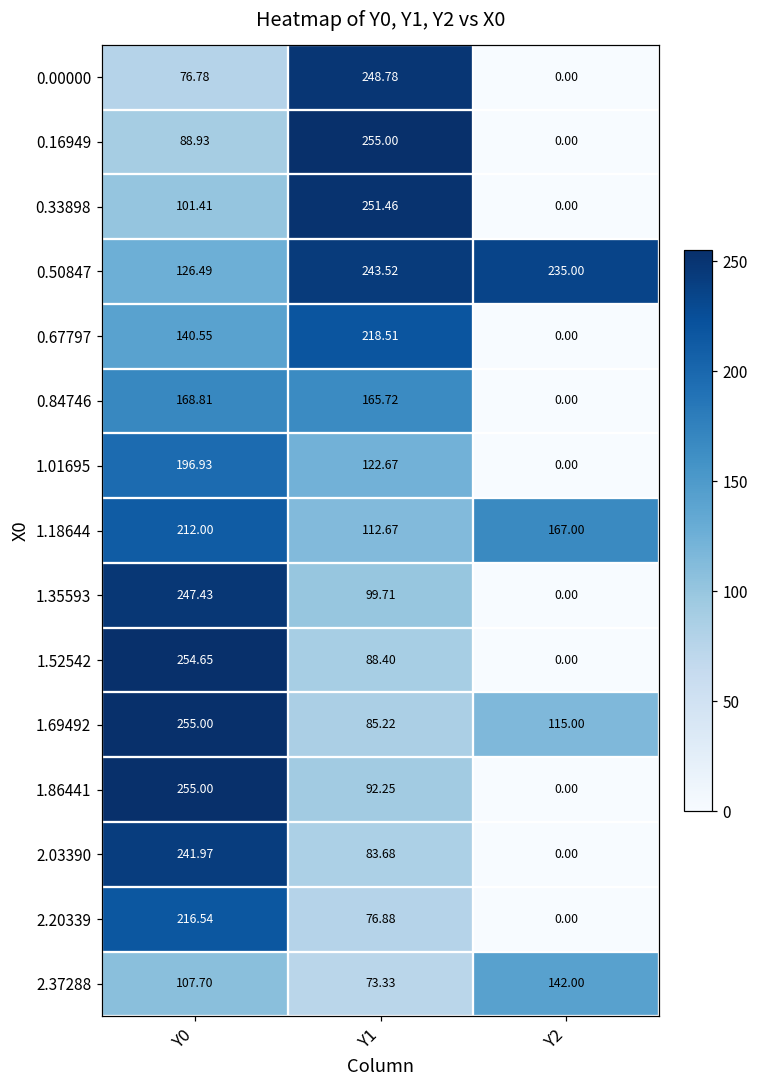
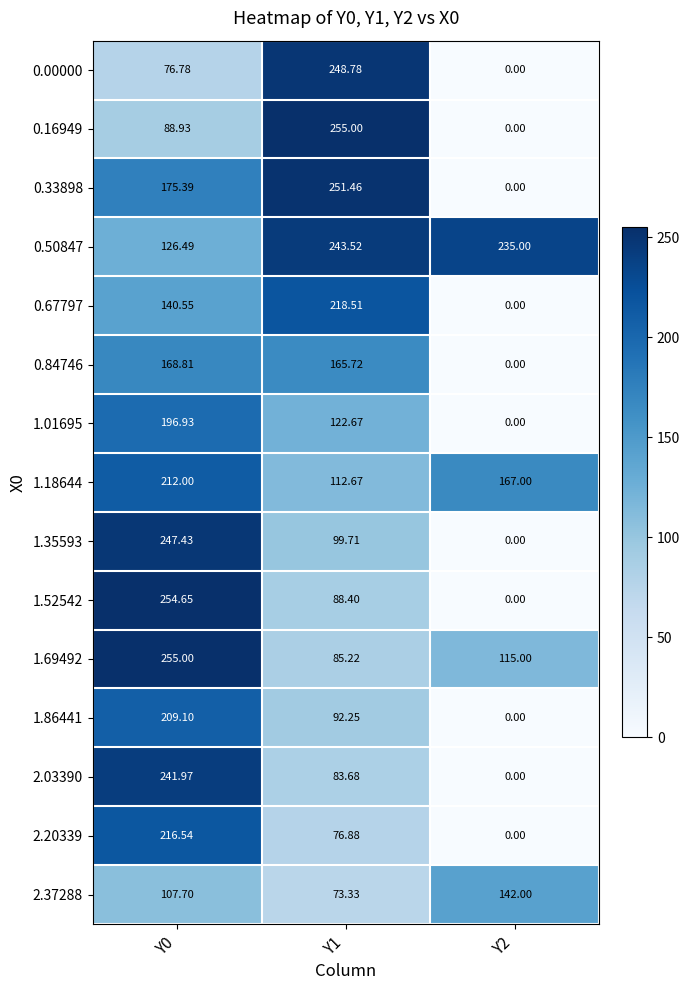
0.33898, Y0: 101.41 -> 175.39
1.86441, Y0: 255.00 -> 209.10
